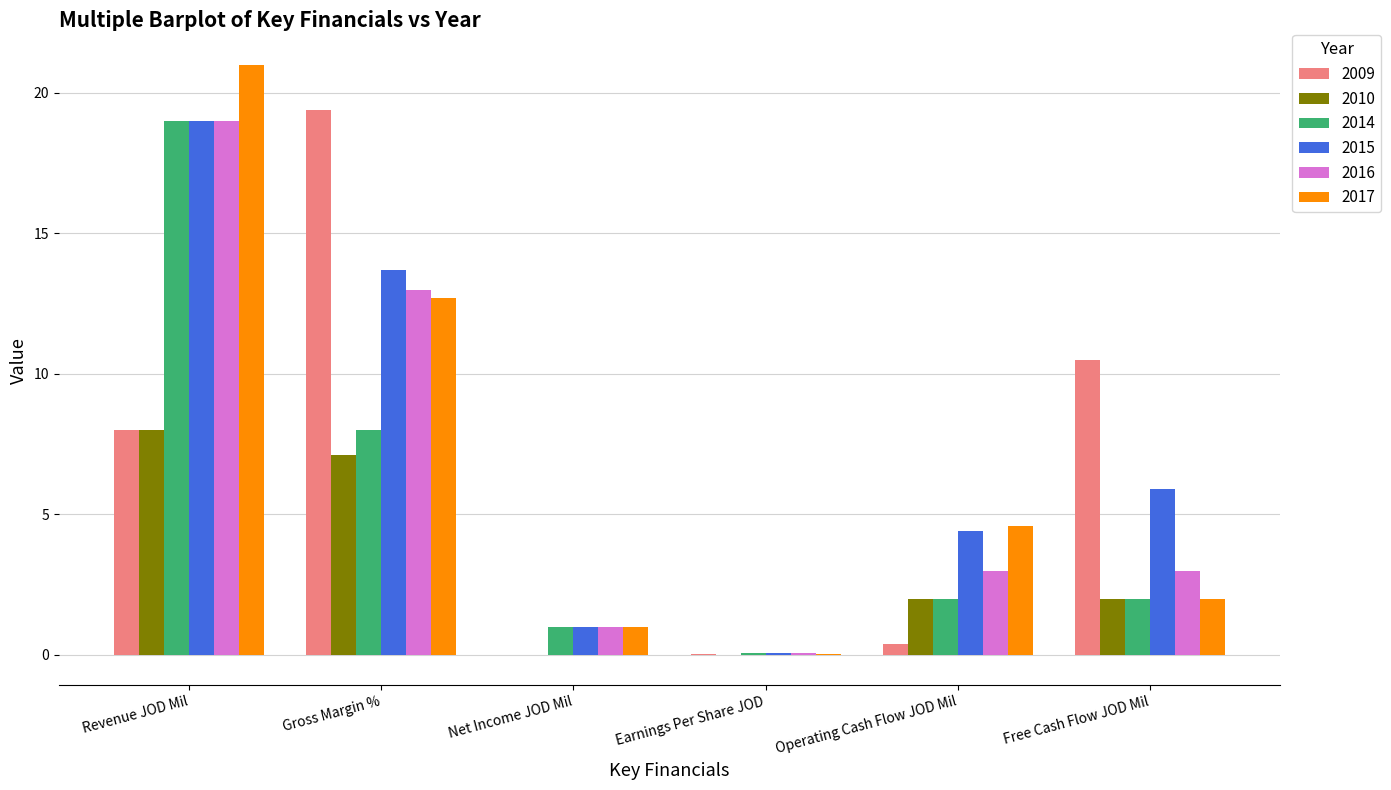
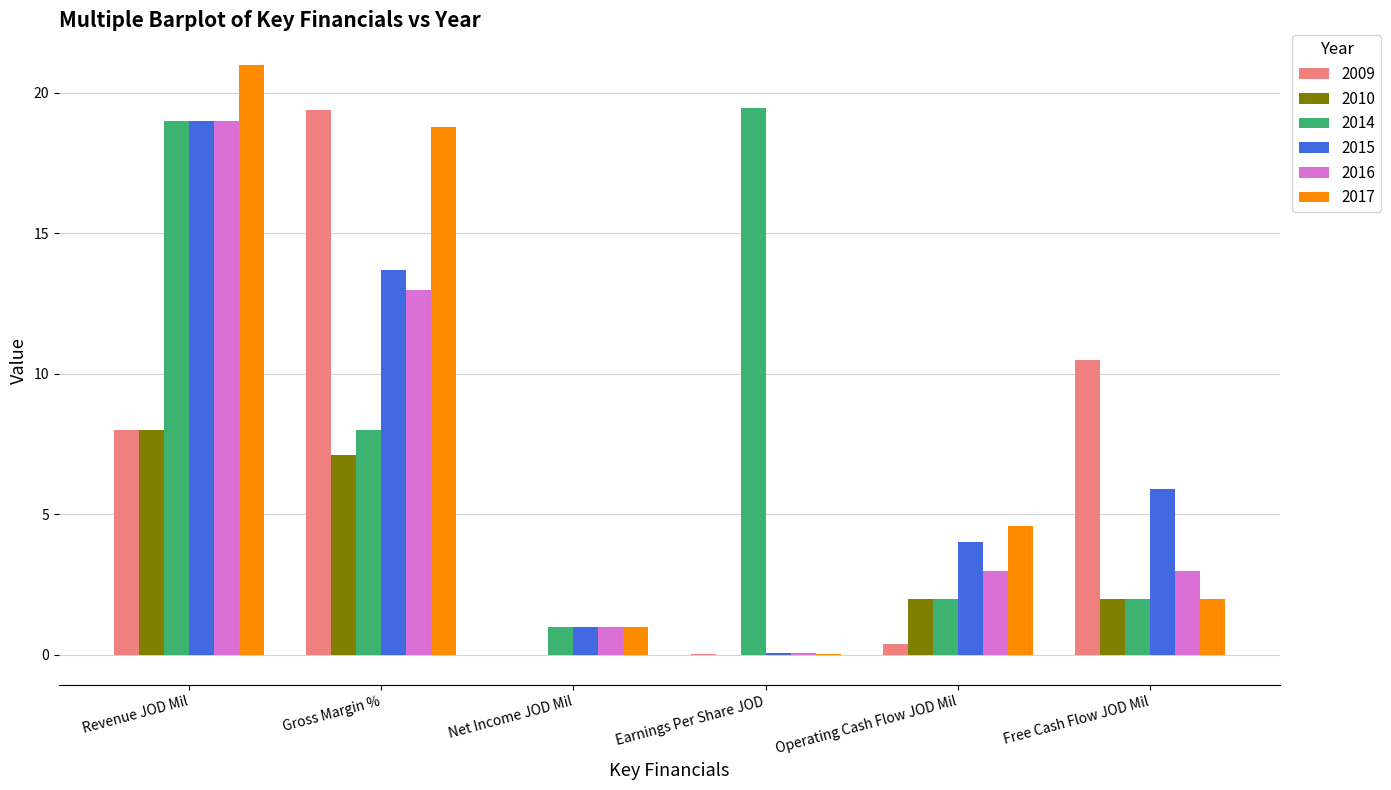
2017, Gross Margin %: 12.7 -> 18.8
2014, Earnings Per Share JOD: 0.1 -> 19.5
2015, Operating Cash Flow JOD Mil: 4.4 -> 4.0
